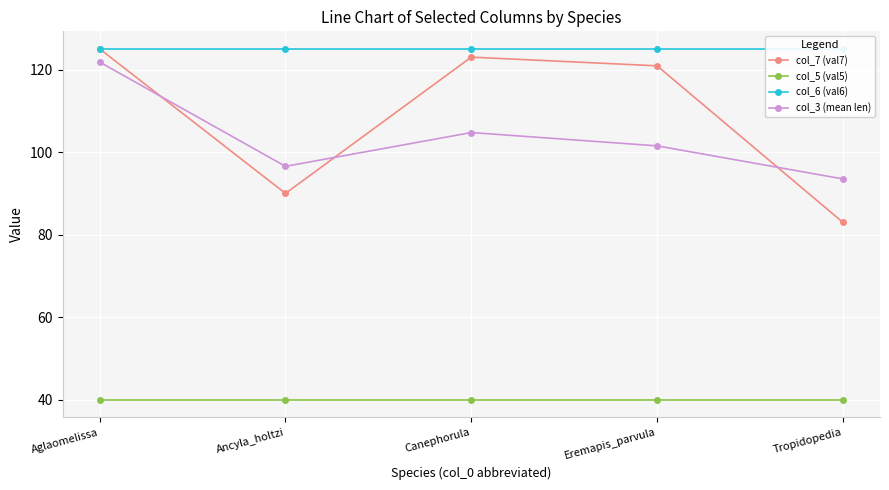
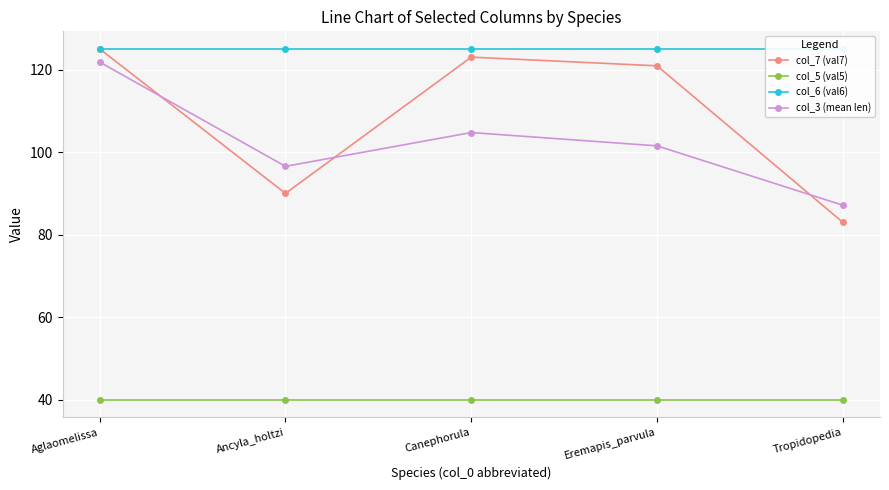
col_3 (mean len), Tropidopedia: 94 -> 87
